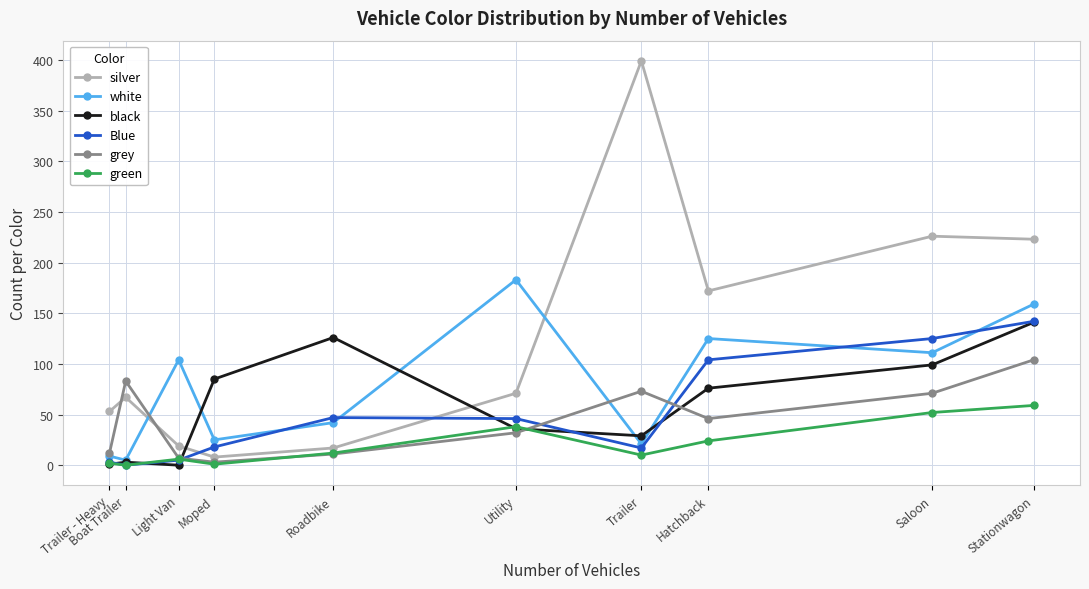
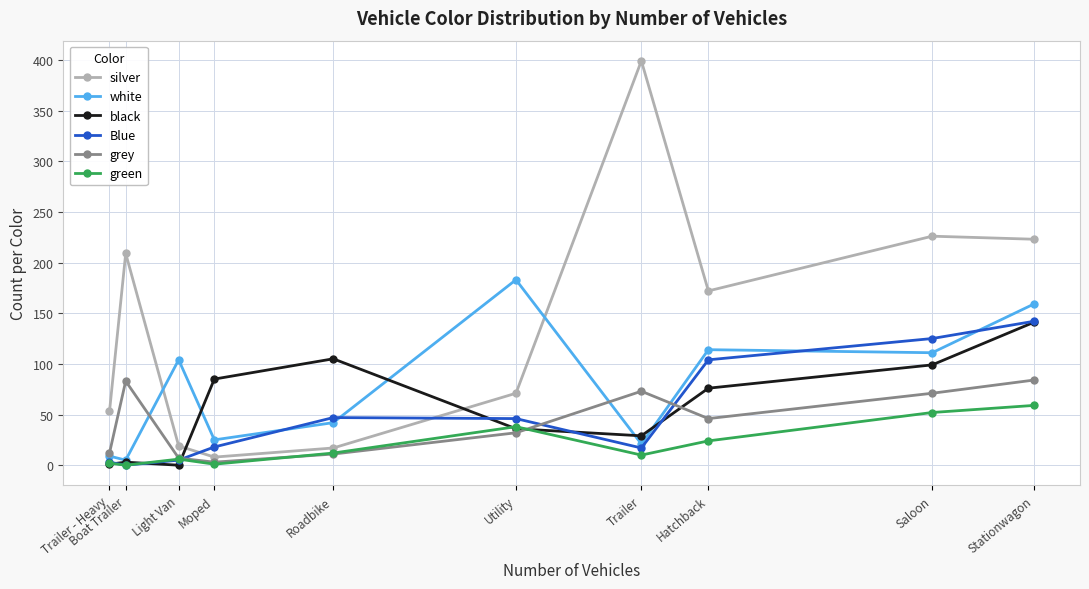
silver, Boat Trailer: 67 -> 209
black, Roadbike: 126 -> 105
white, Hatchback: 125 -> 114
grey, Stationwagon: 104 -> 84
